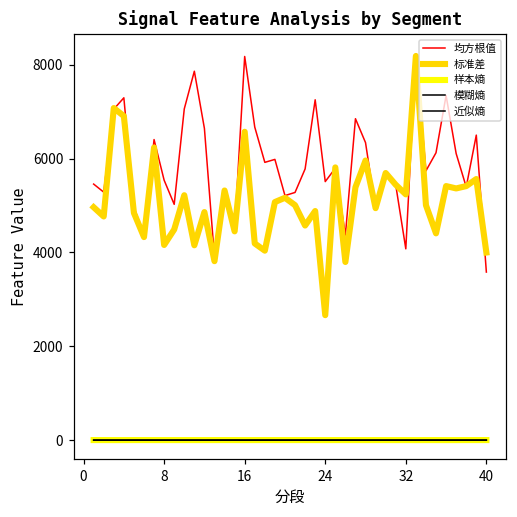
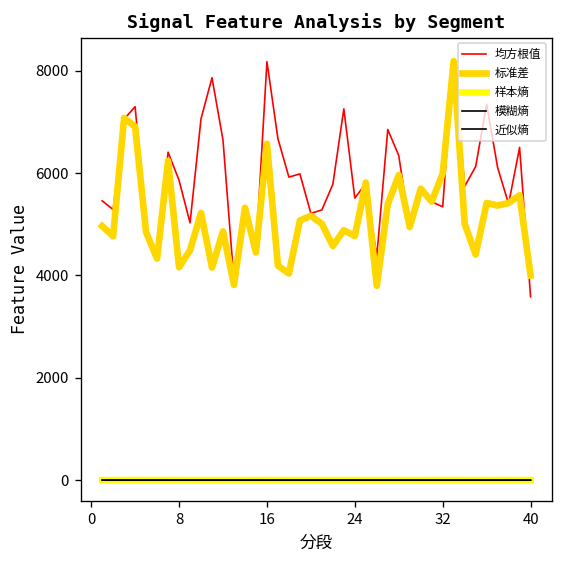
均方根值, 8: 5500 -> 5900
标准差, 24: 2700 -> 4800
均方根值, 32: 4100 -> 5300
标准差, 32: 5200 -> 6000
